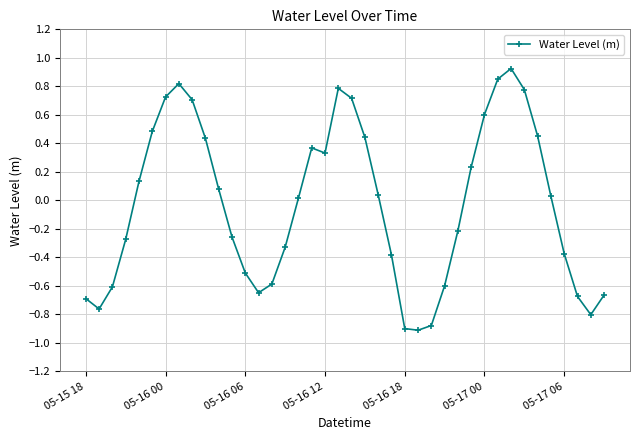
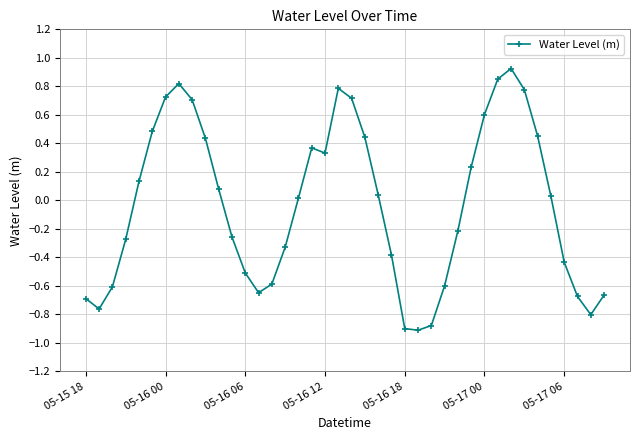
05-17 06: -0.37 -> -0.43
